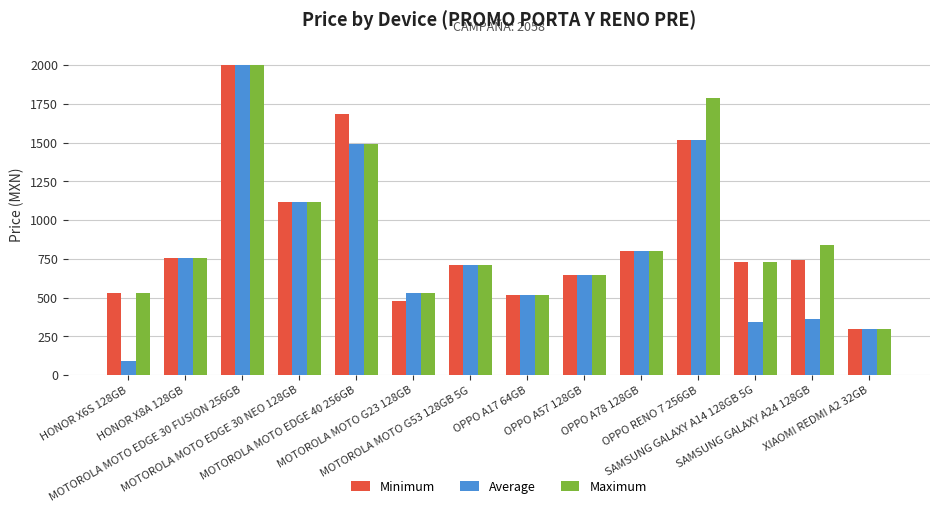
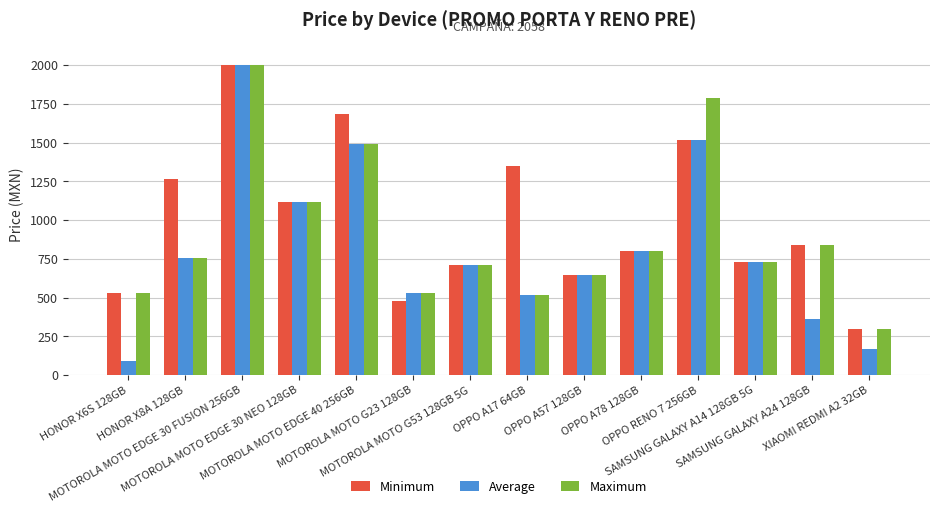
Minimum, HONOR X8A 128GB: 760 -> 1260
Minimum, OPPO A17 64GB: 520 -> 1350
Average, SAMSUNG GALAXY A14 128GB 5G: 340 -> 730
Minimum, SAMSUNG GALAXY A24 128GB: 750 -> 840
Average, XIAOMI REDMI A2 32GB: 300 -> 170
